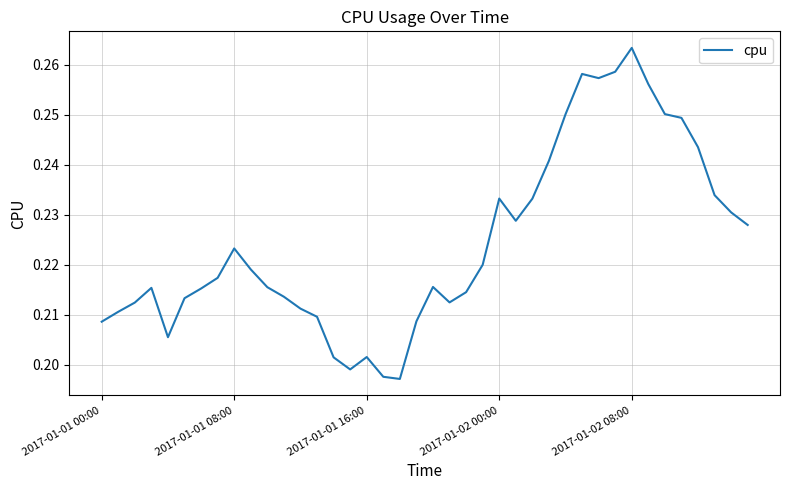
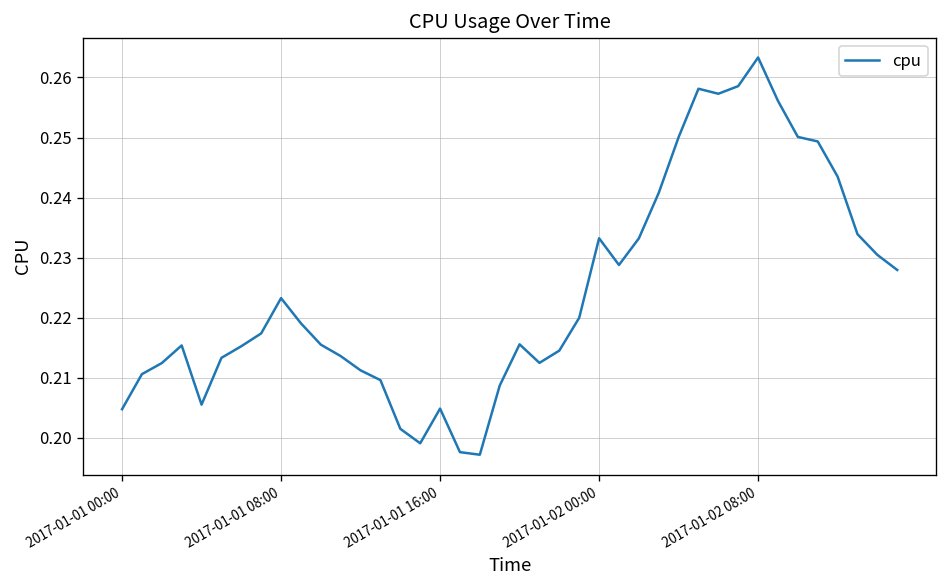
2017-01-01 00:00: 0.209 -> 0.205
2017-01-01 16:00: 0.202 -> 0.205
